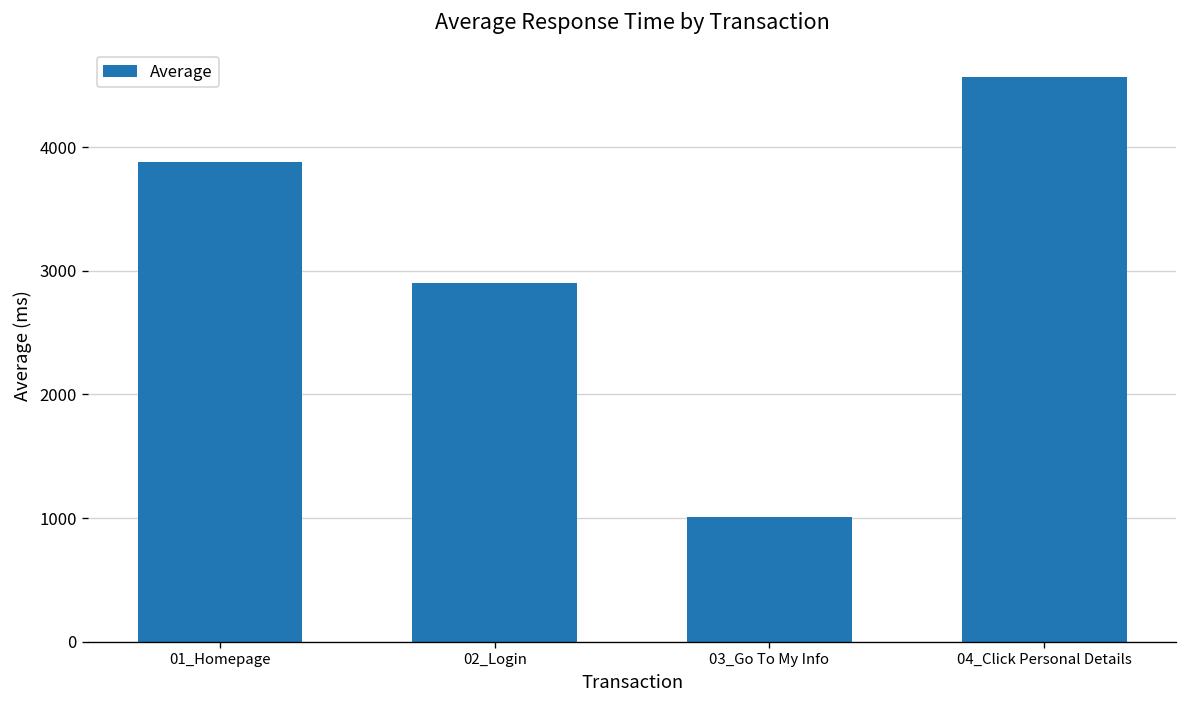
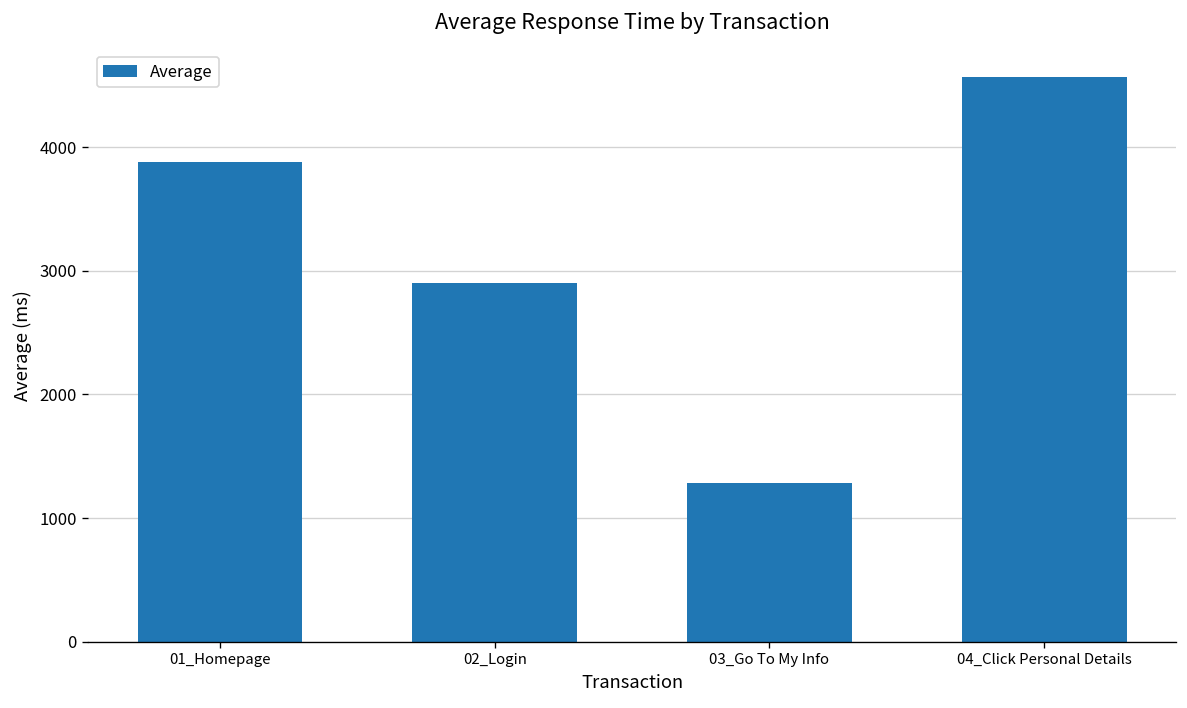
03_Go To My Info: 1010 -> 1290
